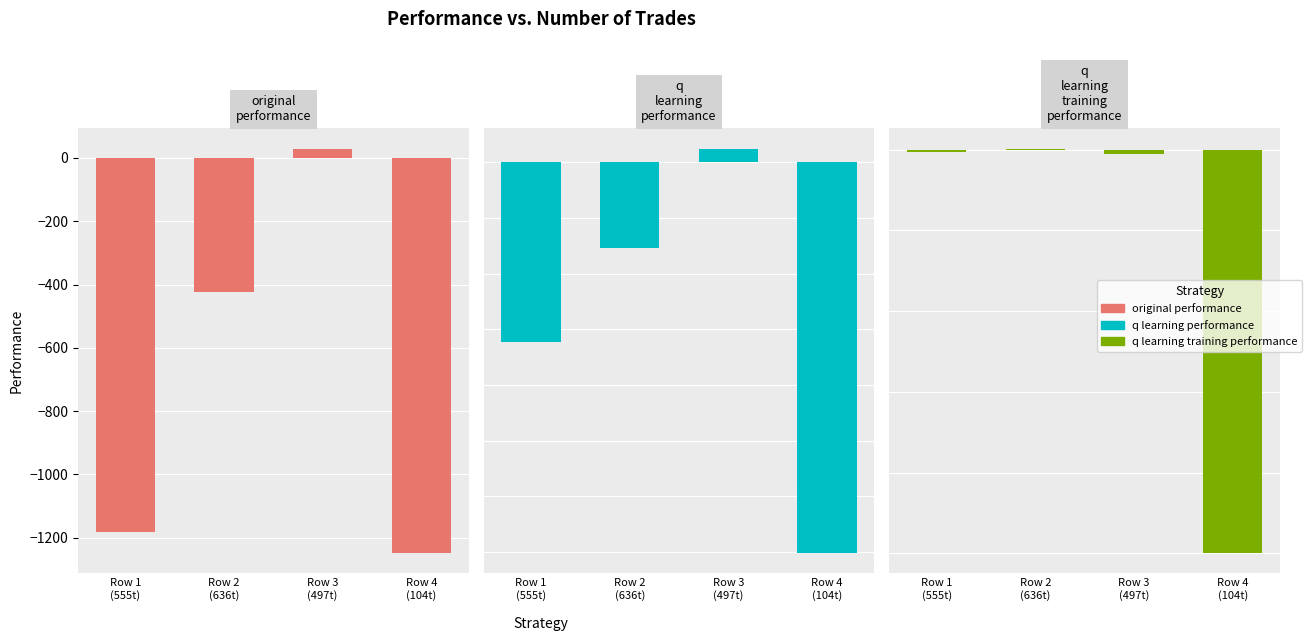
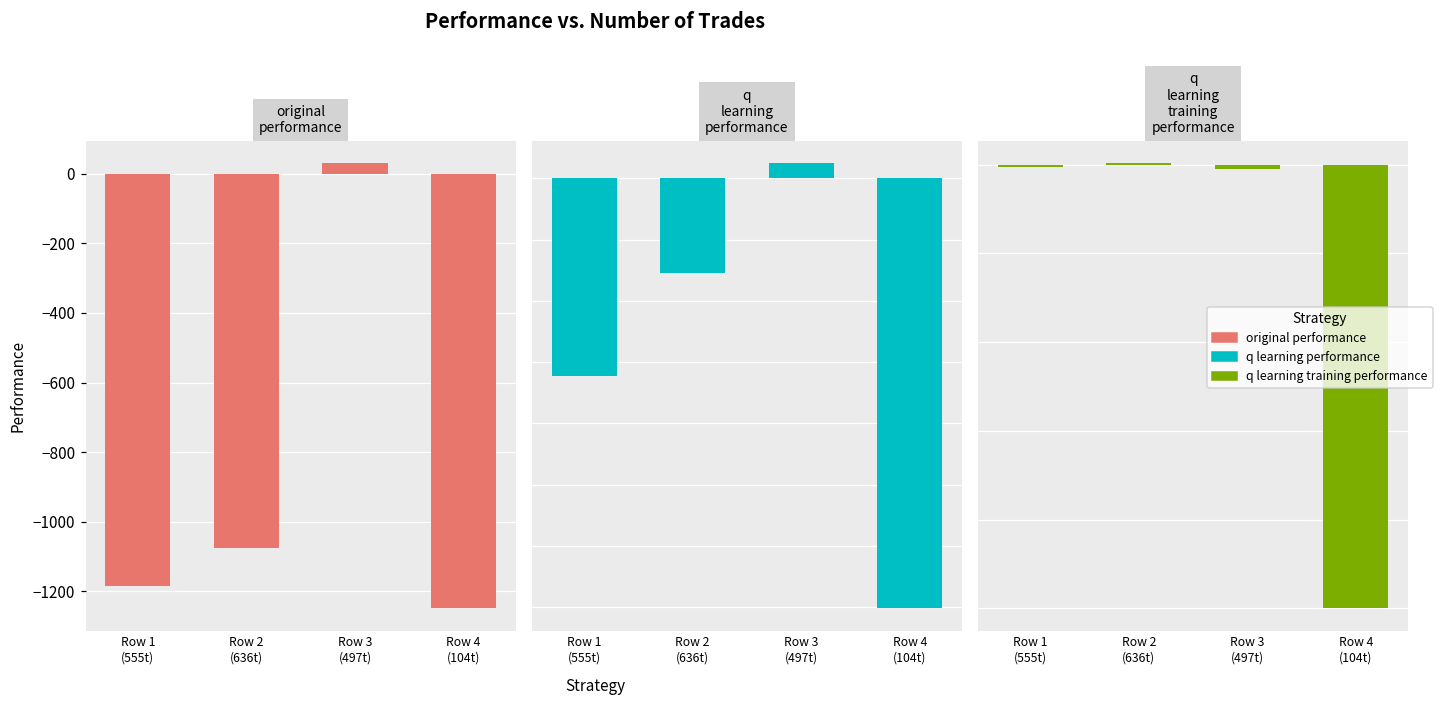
original performance, Row 2 (636t): -420 -> -1080
